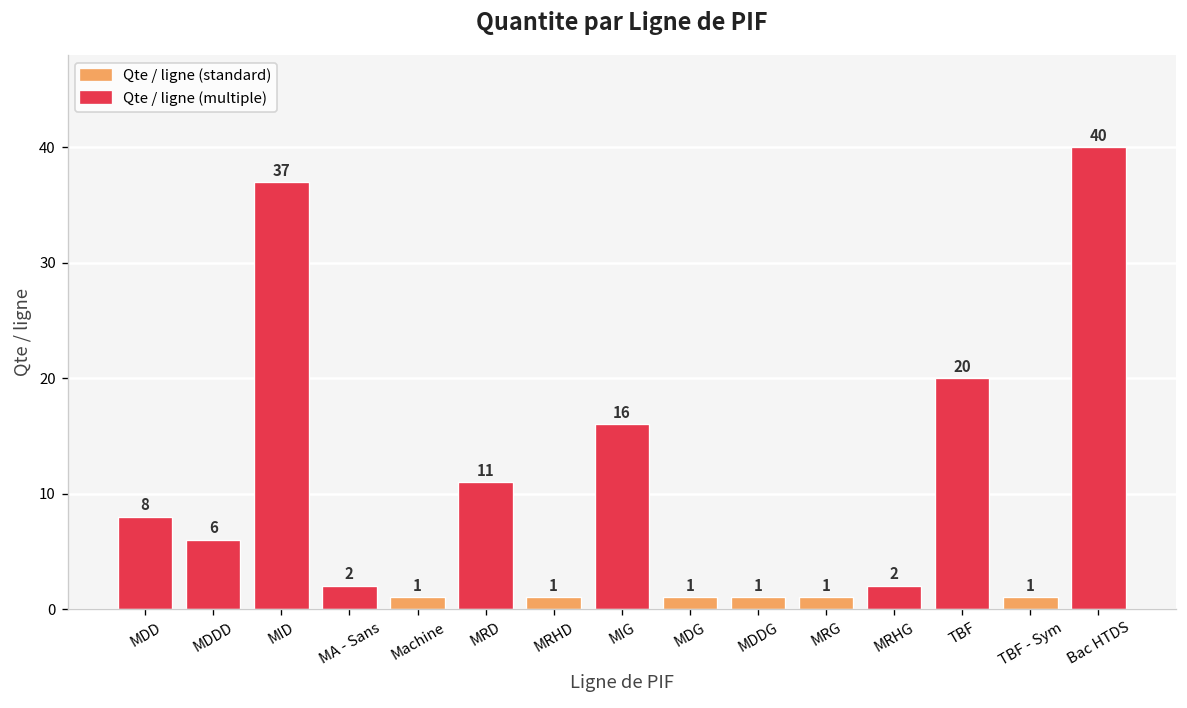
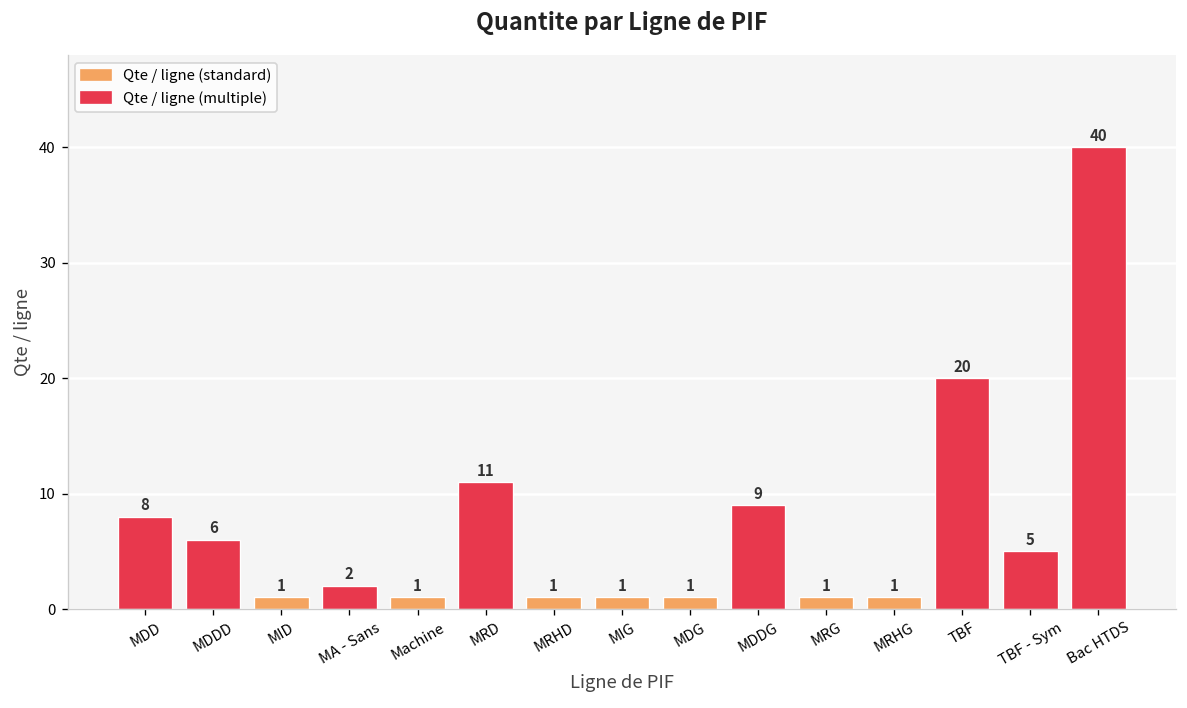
MID: 37 -> 1
MIG: 16 -> 1
MDDG: 1 -> 9
MRHG: 2 -> 1
TBF - Sym: 1 -> 5
